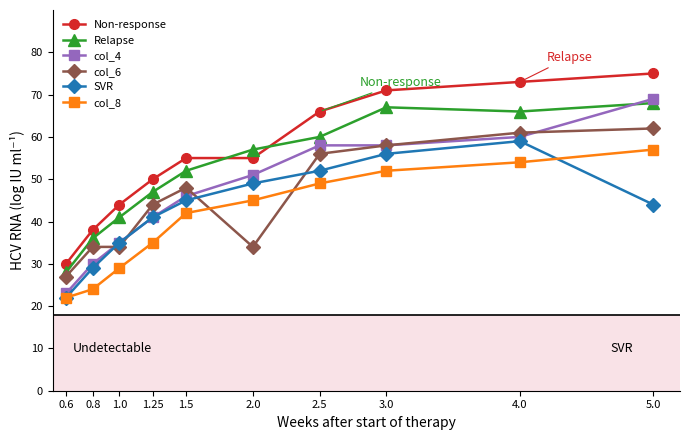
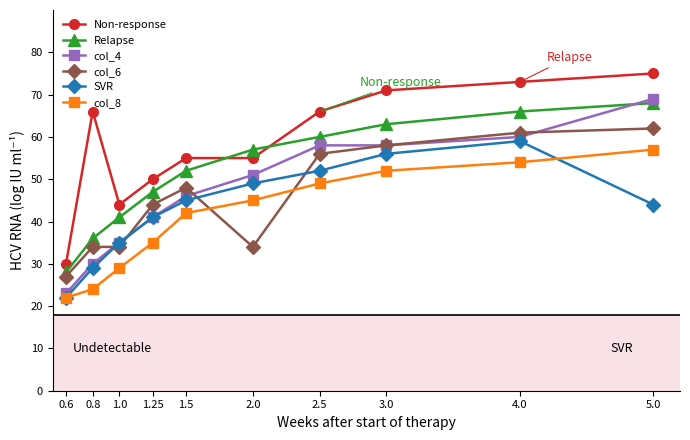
Non-response, 0.8: 38 -> 66
Relapse, 3.0: 67 -> 63
